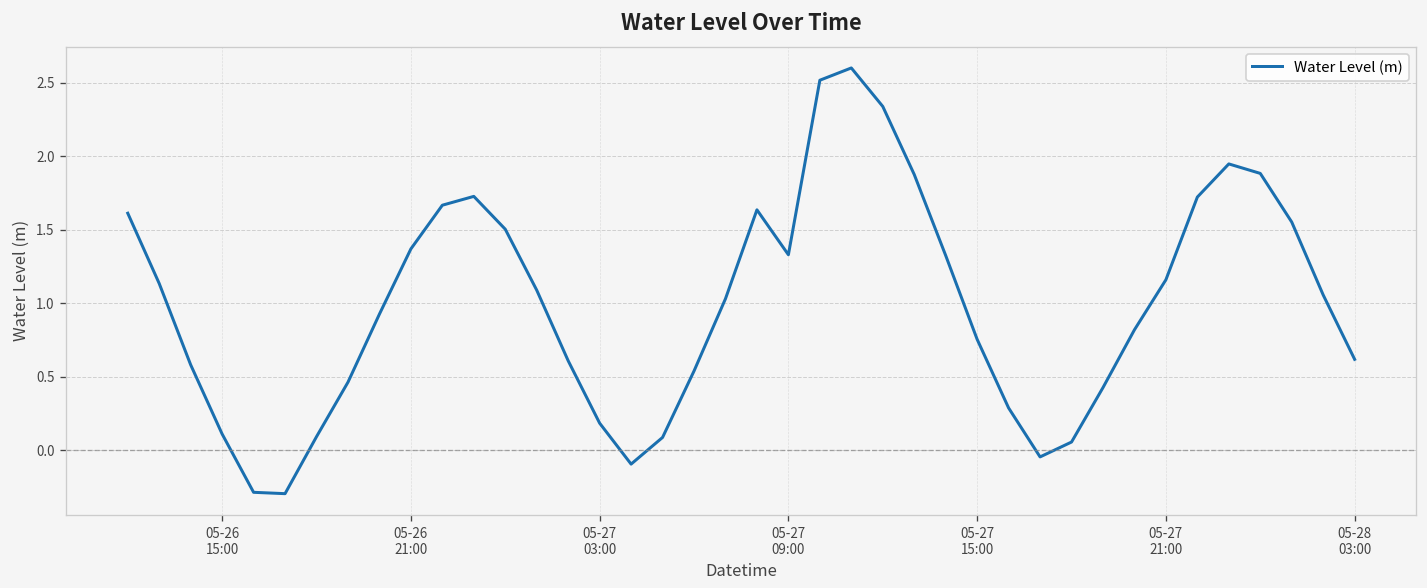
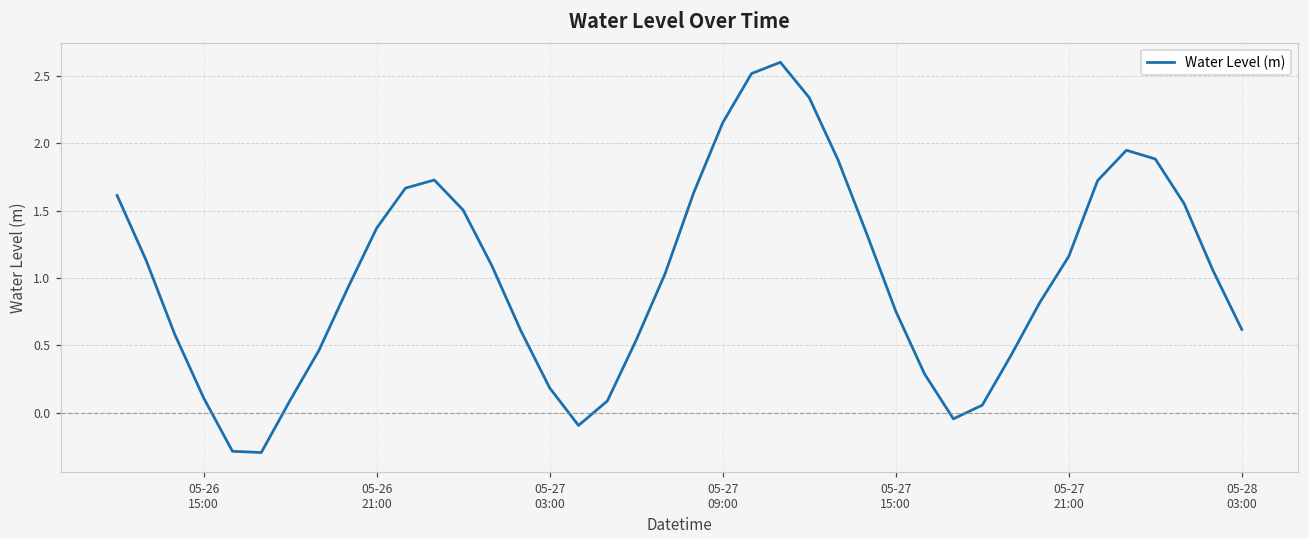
05-27 09:00: 1.33 -> 2.15
